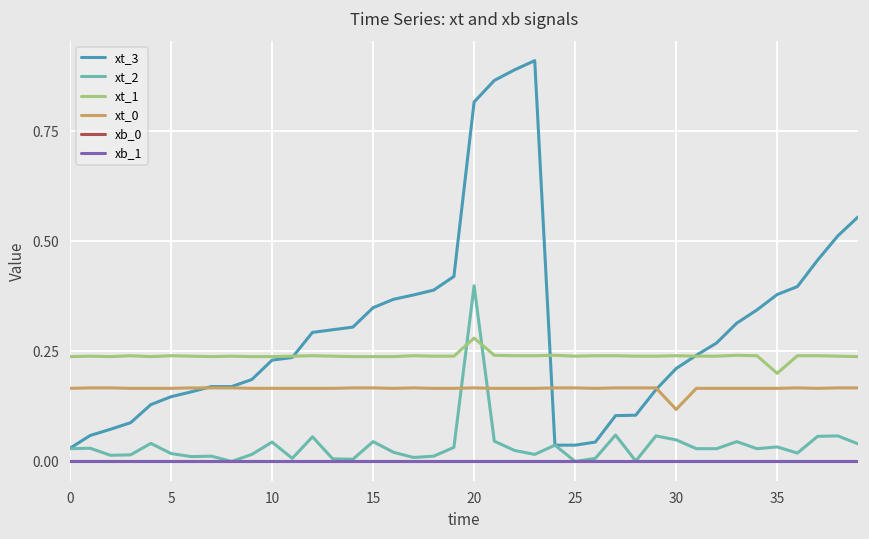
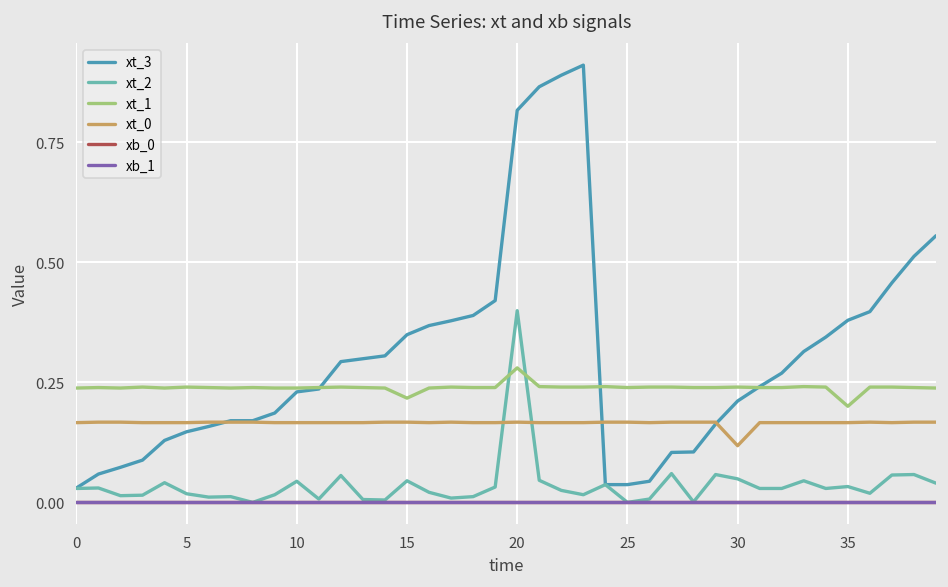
xt_1, 15: 0.24 -> 0.22
